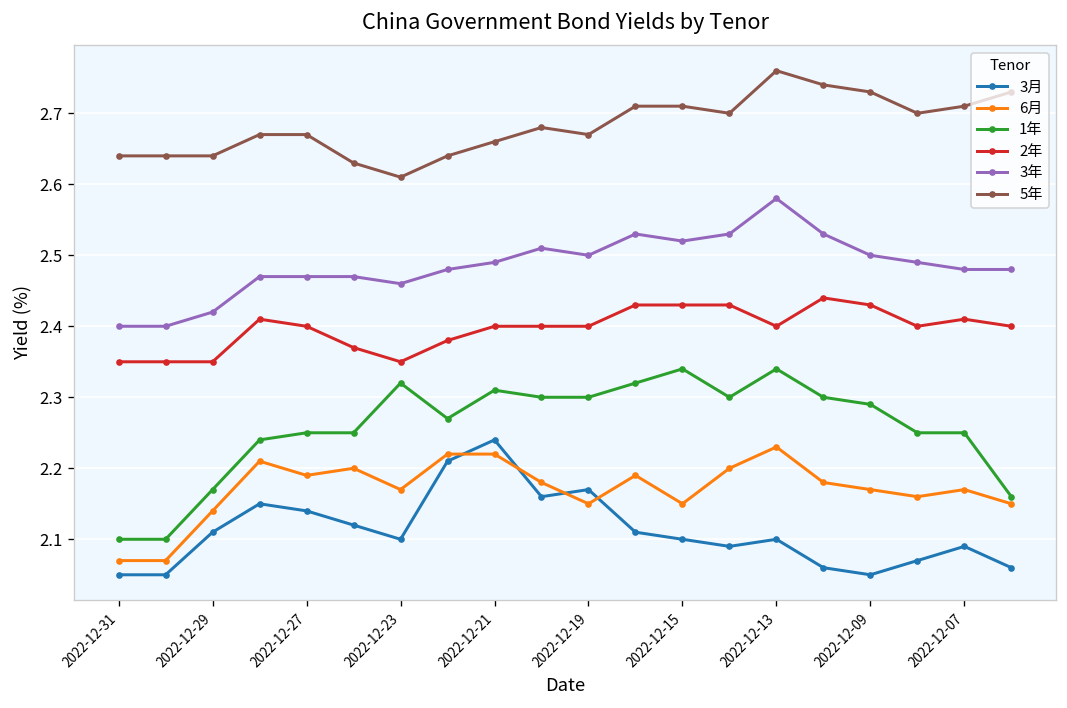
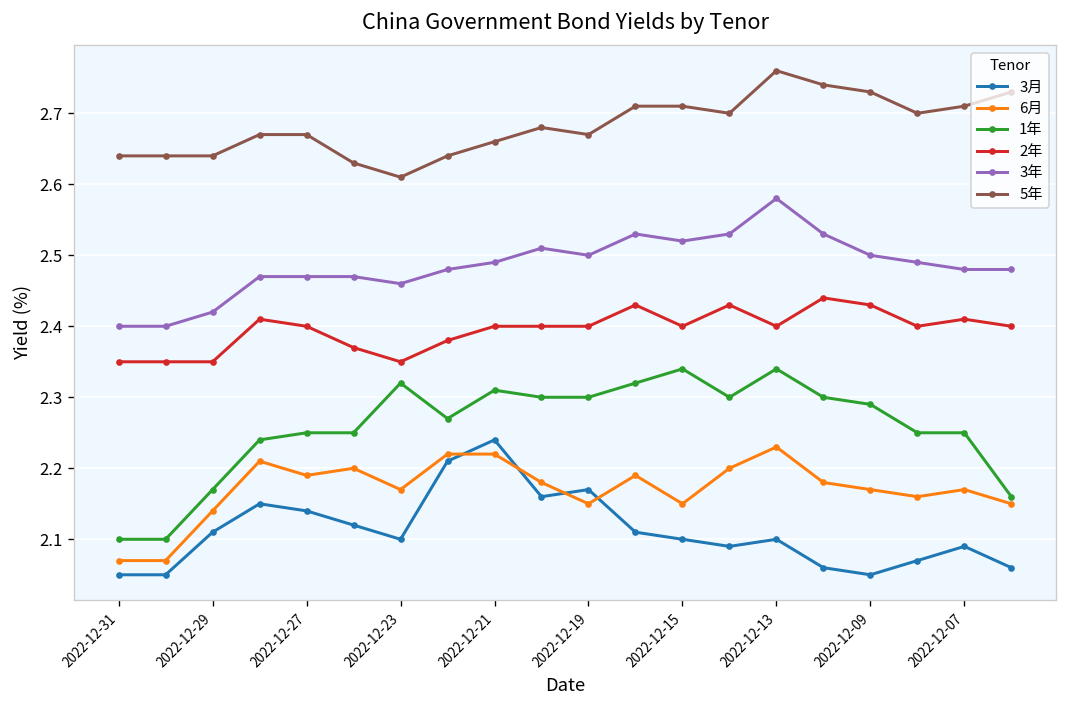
2年, 2022-12-15: 2.43 -> 2.40
